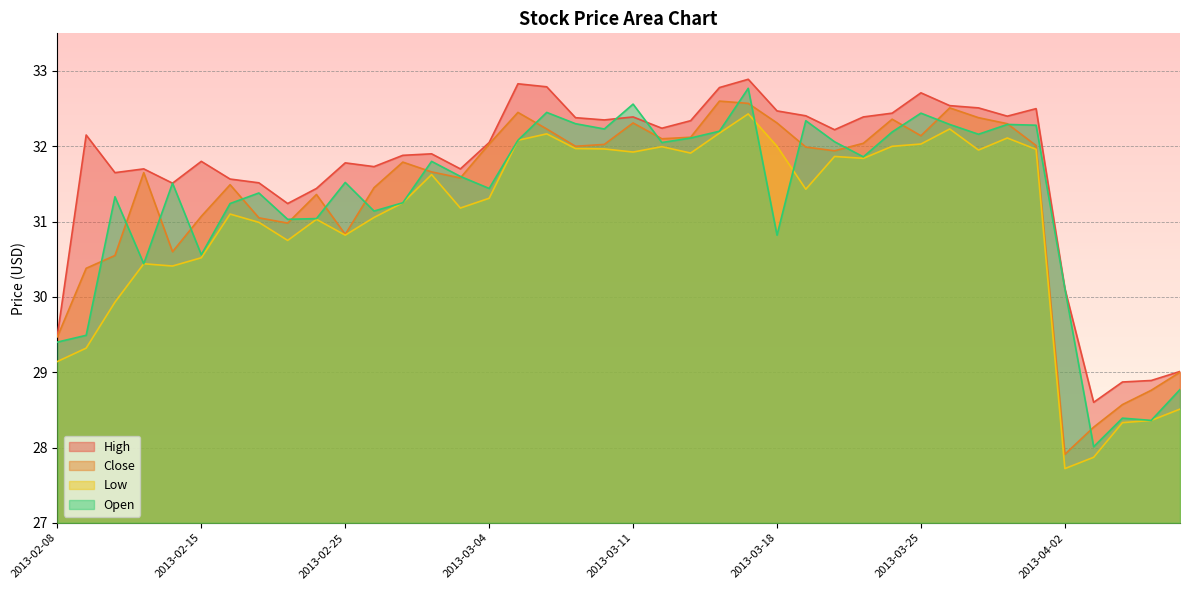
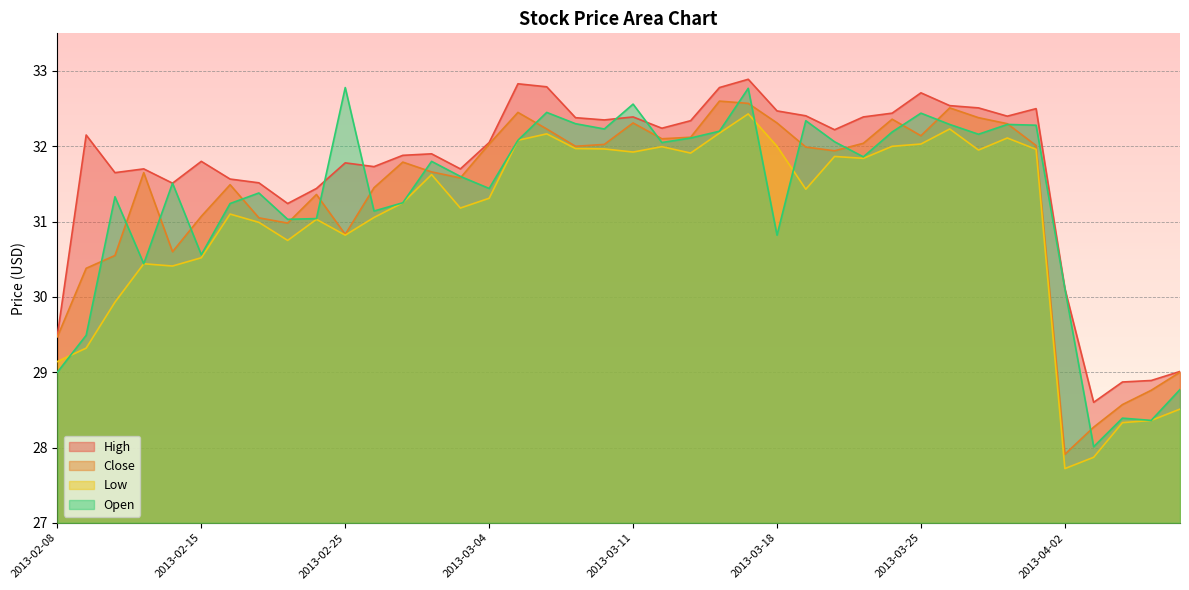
Open, 2013-02-08: 29.4 -> 29.0
Open, 2013-02-25: 31.5 -> 32.8
